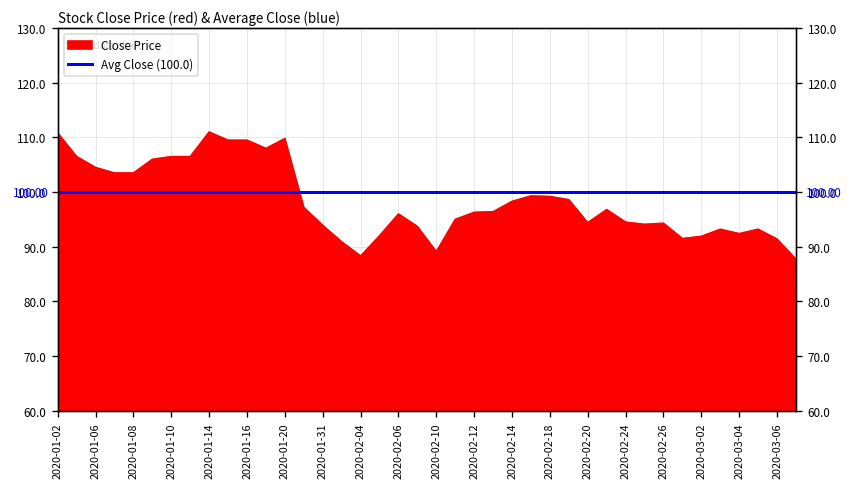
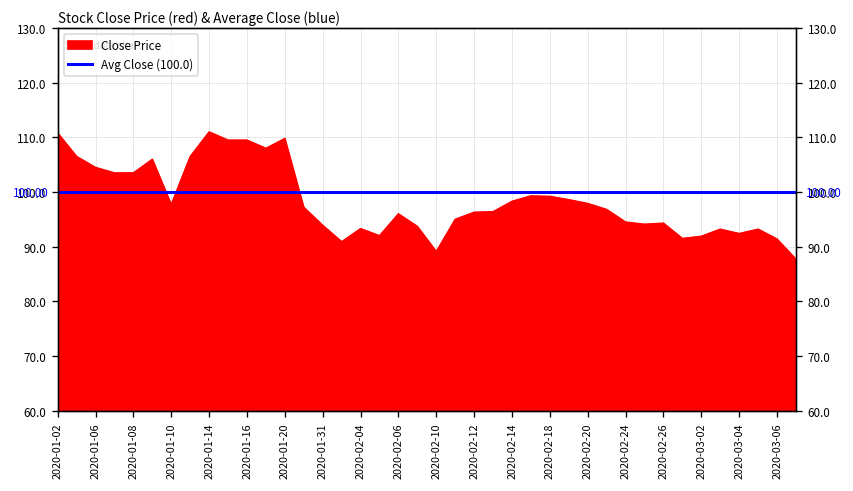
Close Price, 2020-01-10: 107 -> 98
Close Price, 2020-02-04: 88 -> 93
Close Price, 2020-02-20: 94 -> 98
